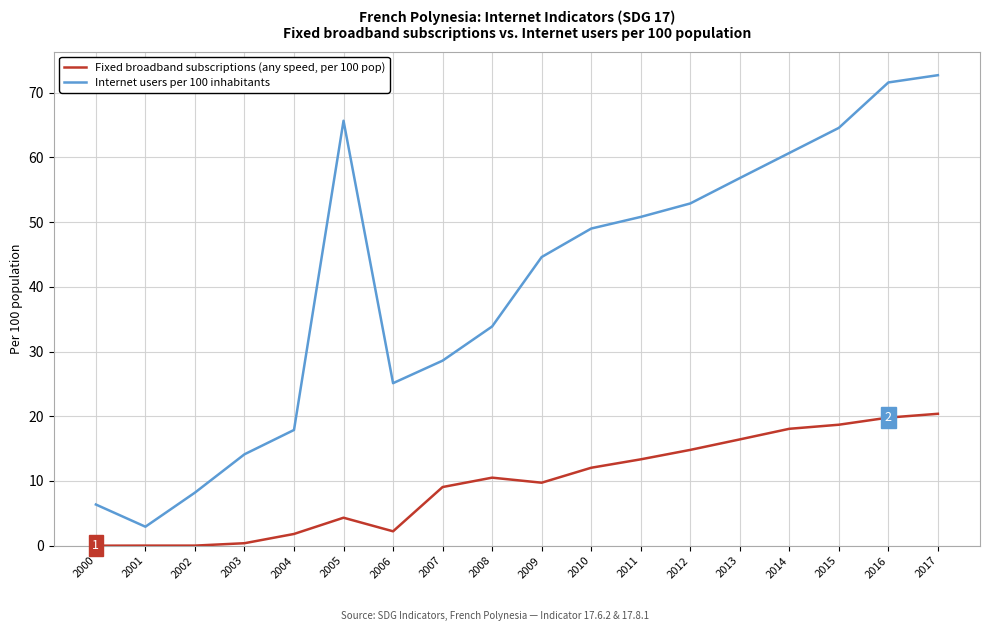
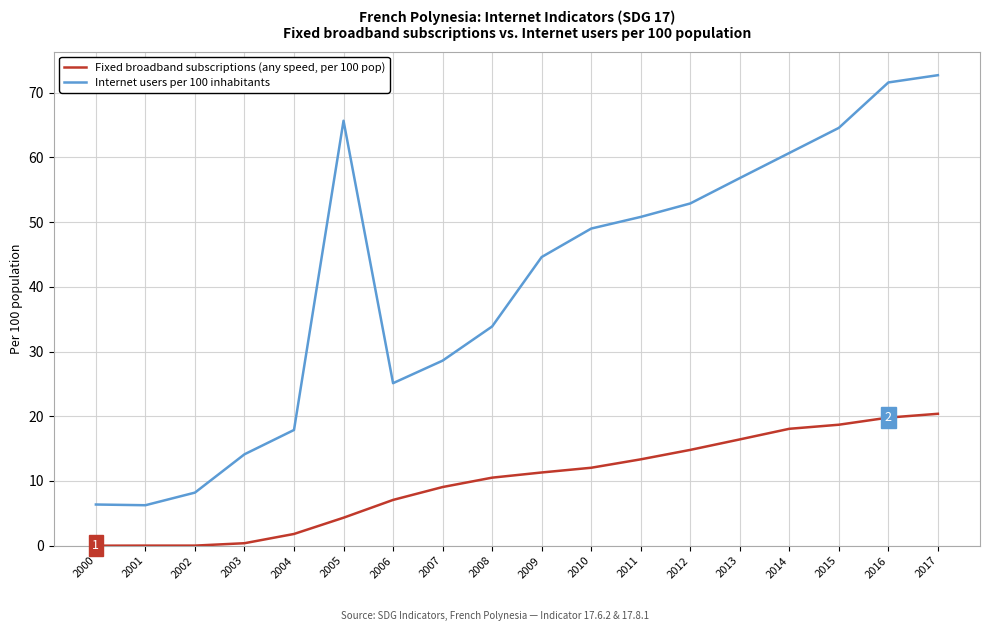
Internet users per 100 inhabitants, 2001: 3 -> 6
Fixed broadband subscriptions (any speed, per 100 pop), 2006: 2 -> 7
Fixed broadband subscriptions (any speed, per 100 pop), 2009: 10 -> 11
